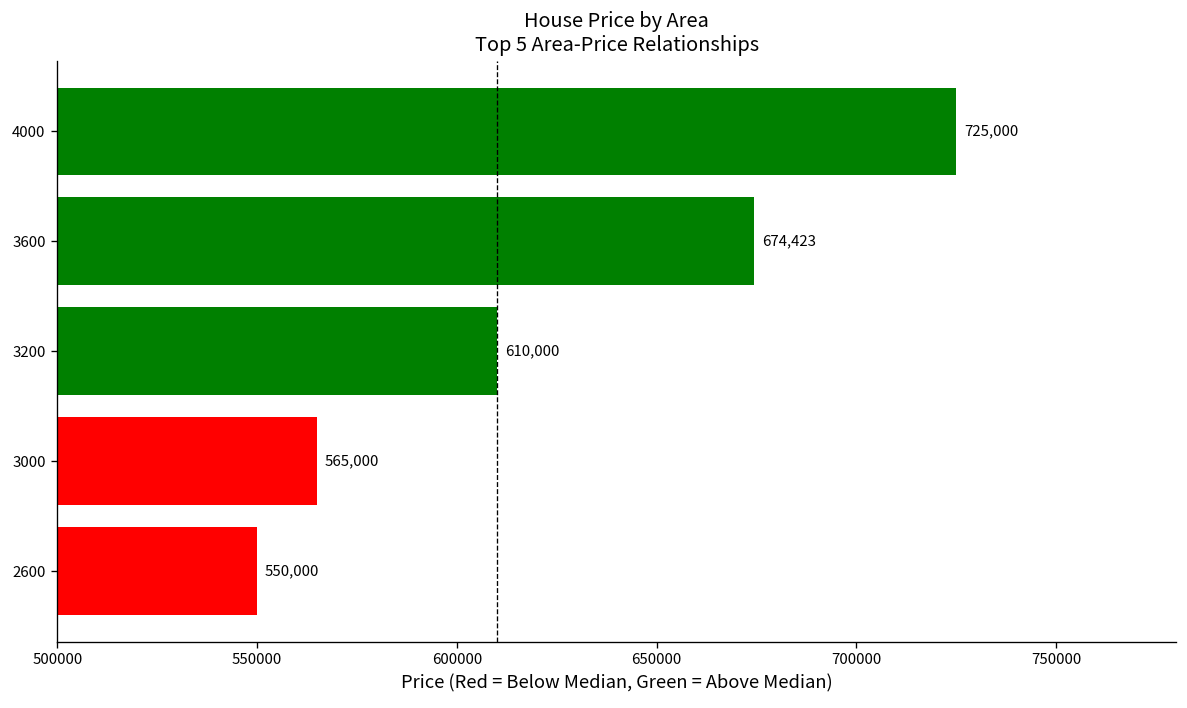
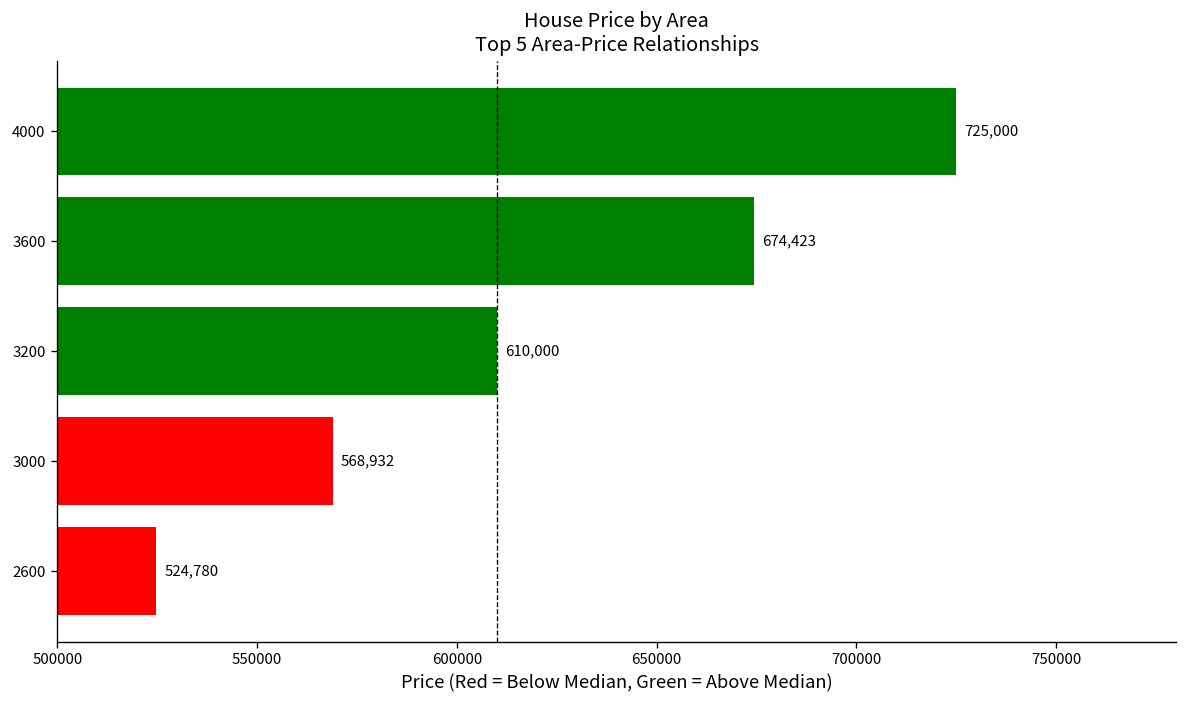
3000: 565,000 -> 568,932
2600: 550,000 -> 524,780
